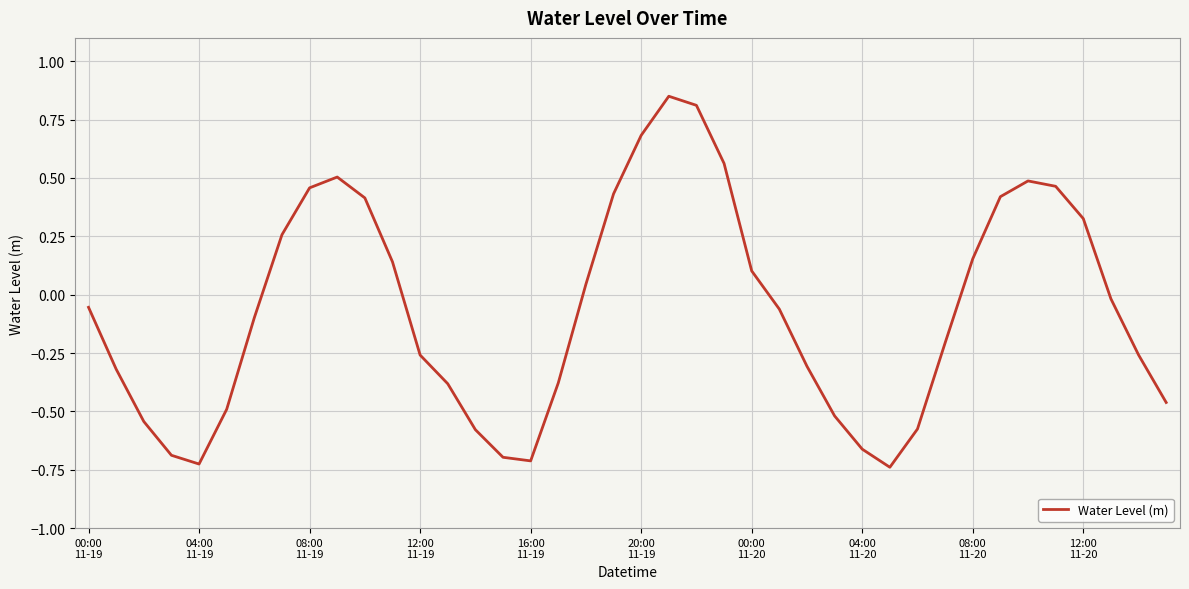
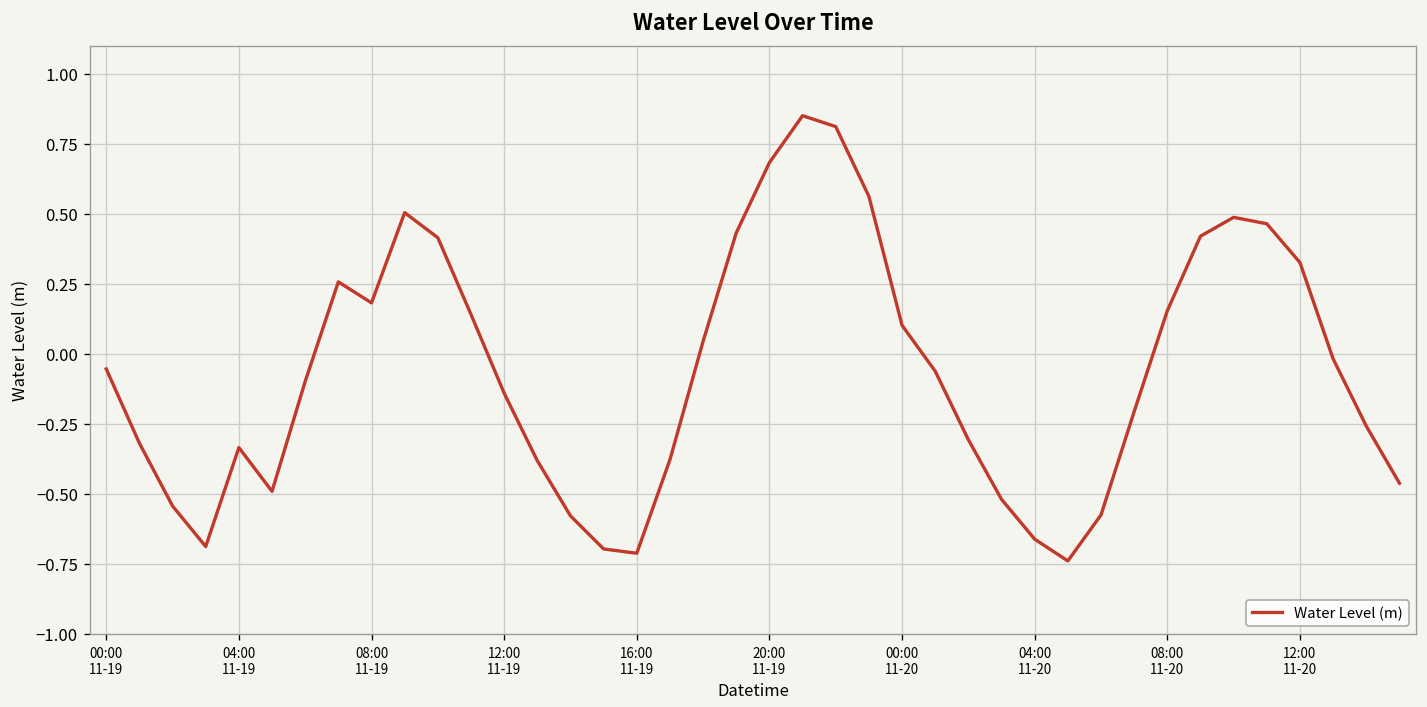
04:00 11-19: -0.73 -> -0.33
08:00 11-19: 0.46 -> 0.18
12:00 11-19: -0.26 -> -0.14
